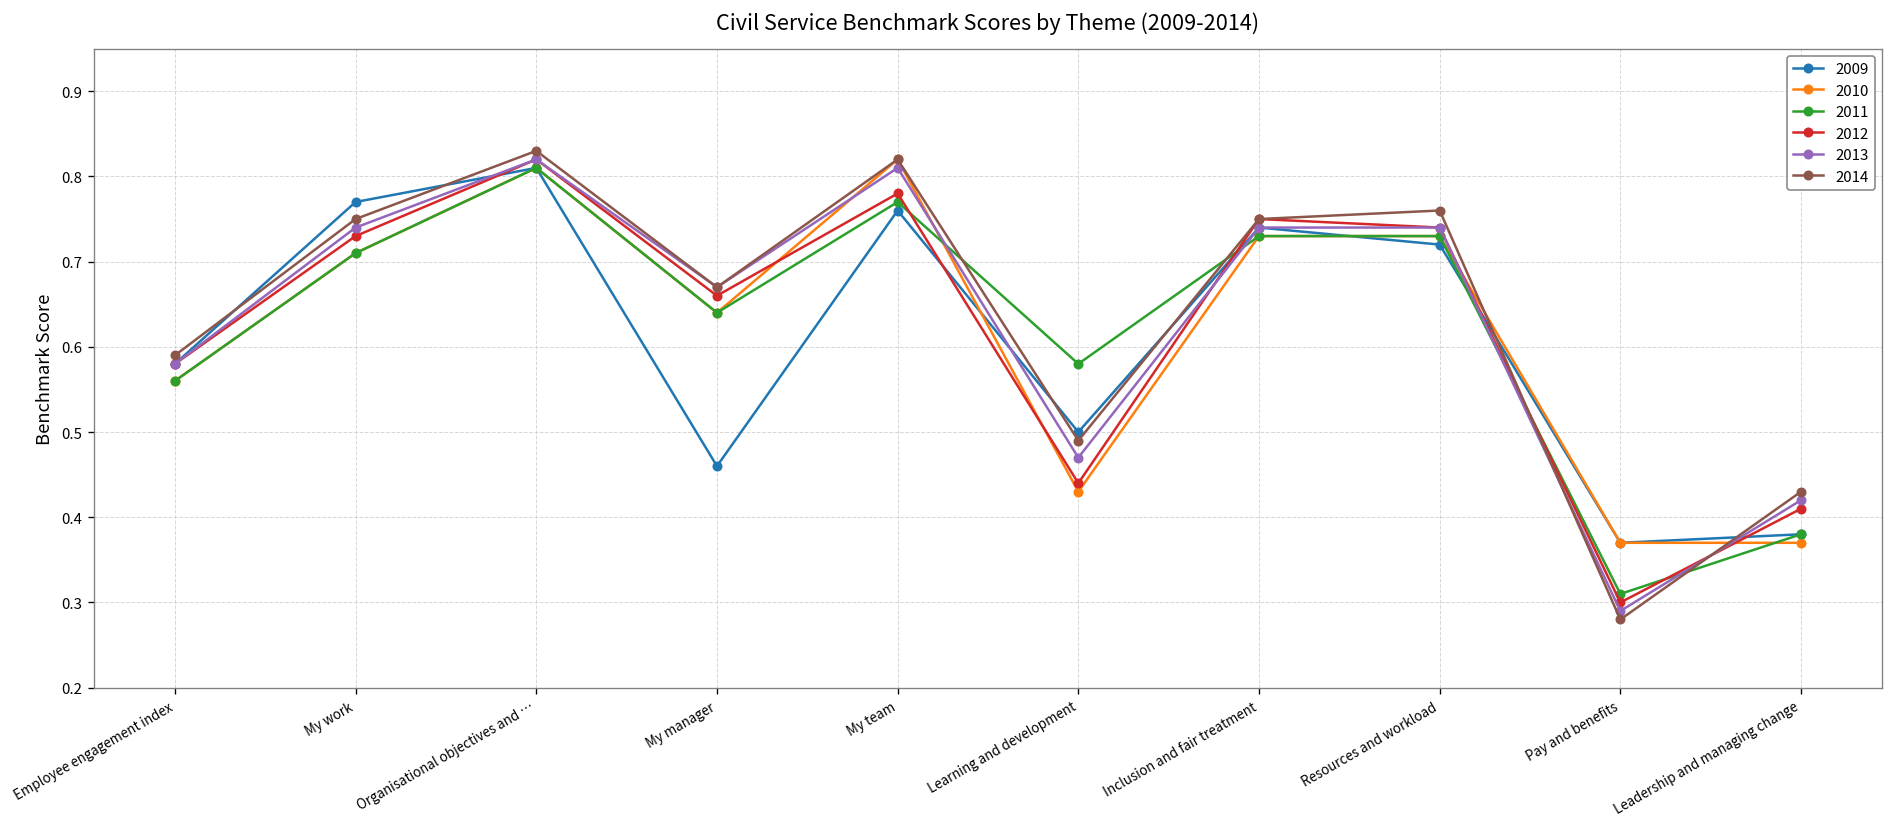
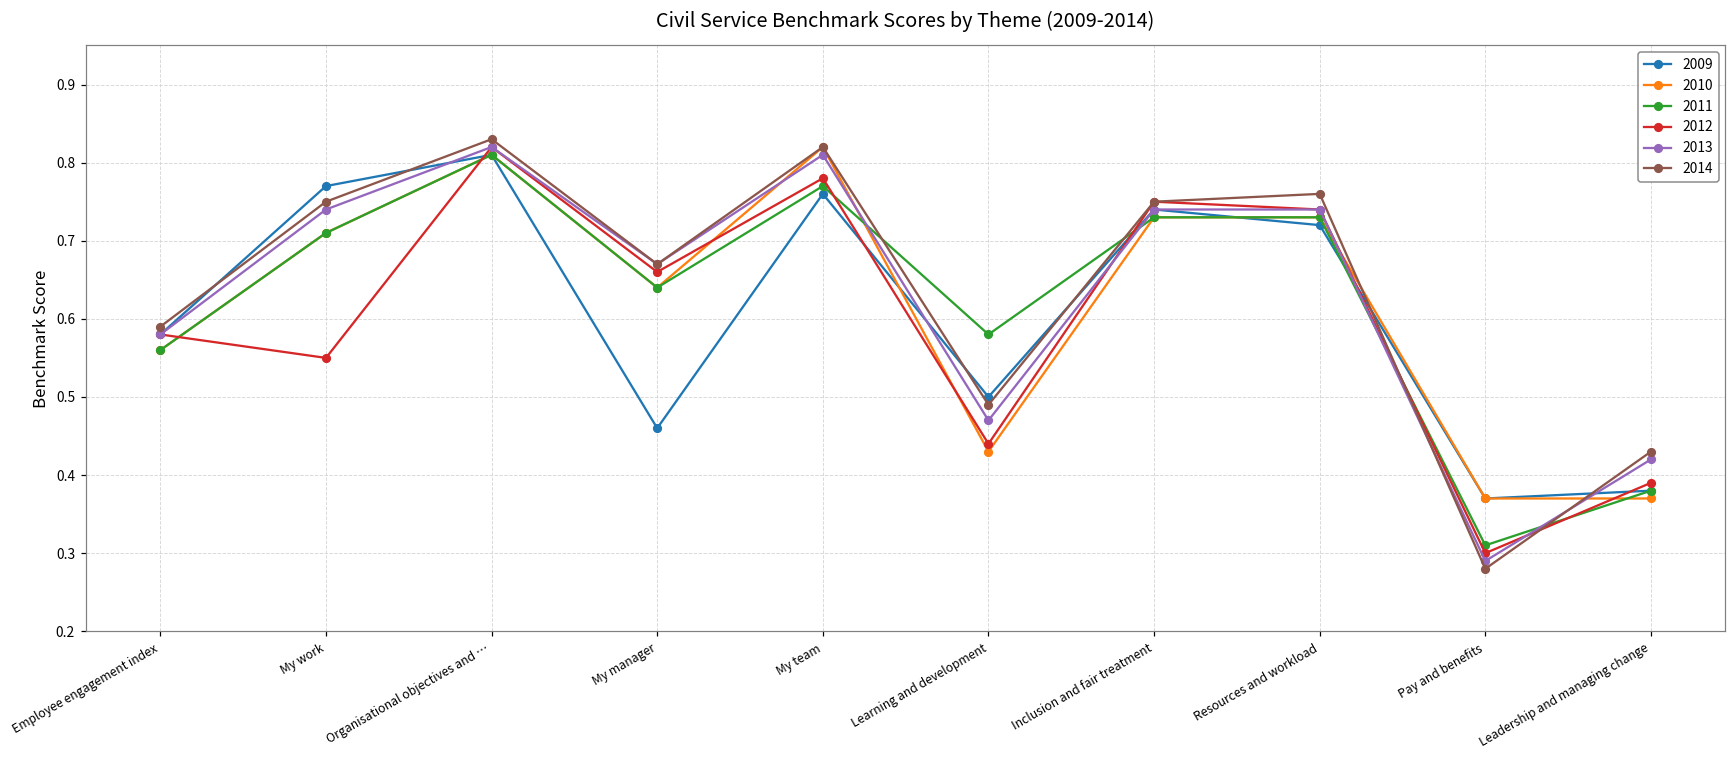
2012, My work: 0.73 -> 0.55
2012, Leadership and managing change: 0.41 -> 0.39
